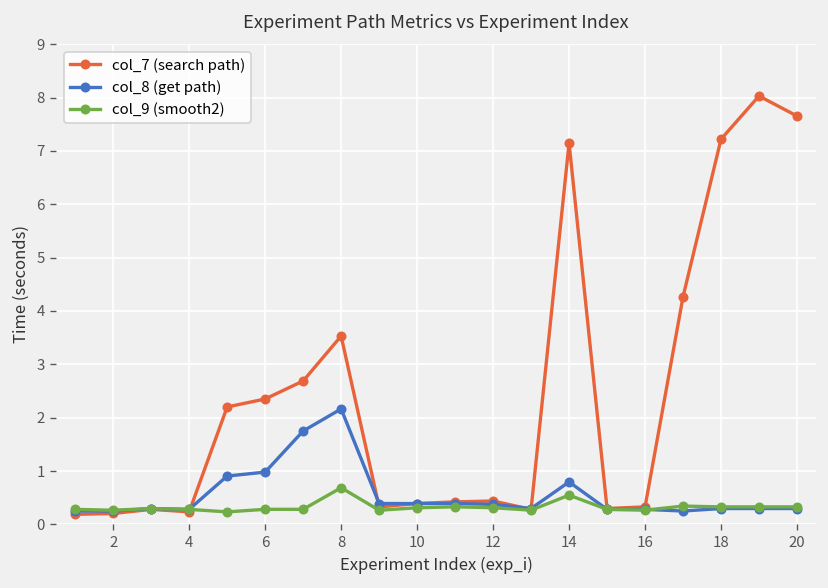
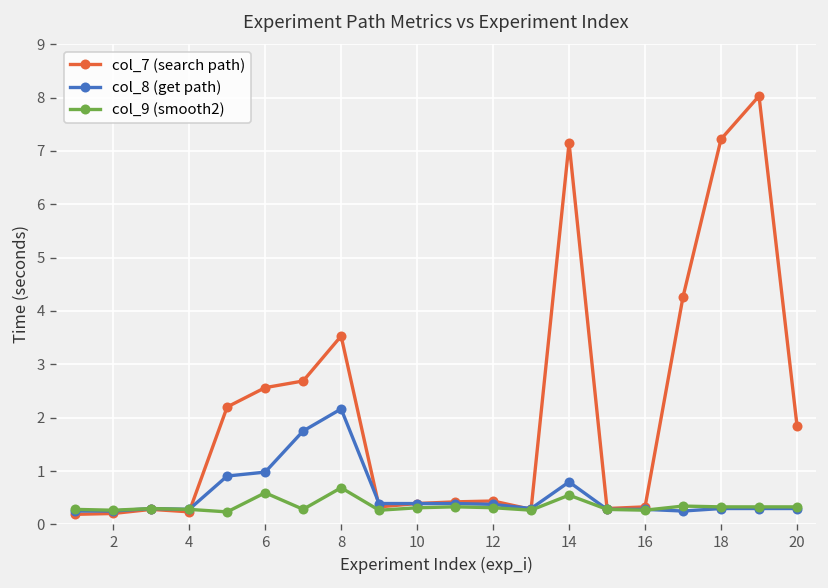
col_7 (search path), 6: 2.4 -> 2.6
col_9 (smooth2), 6: 0.3 -> 0.6
col_7 (search path), 20: 7.7 -> 1.9
